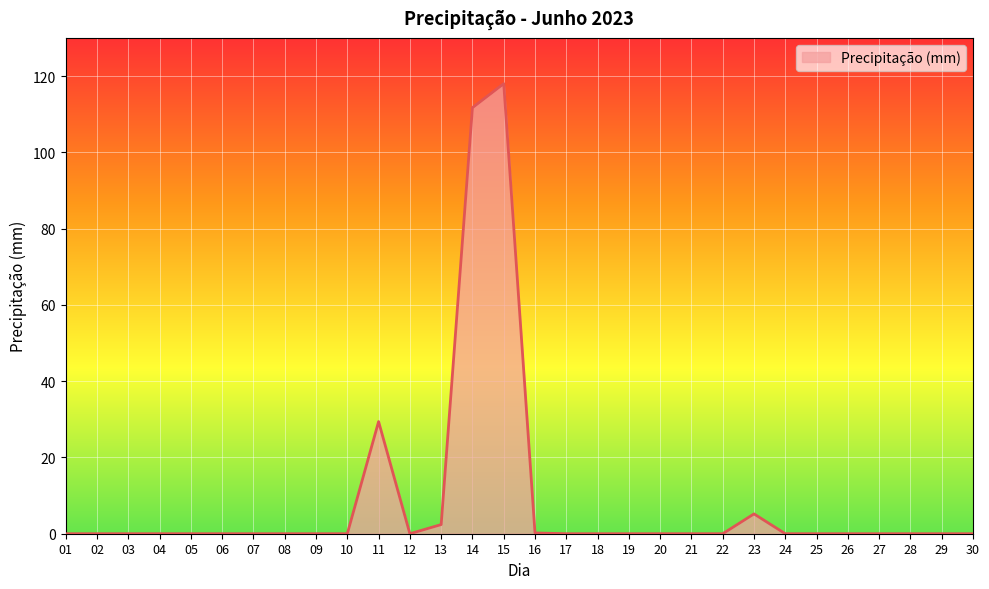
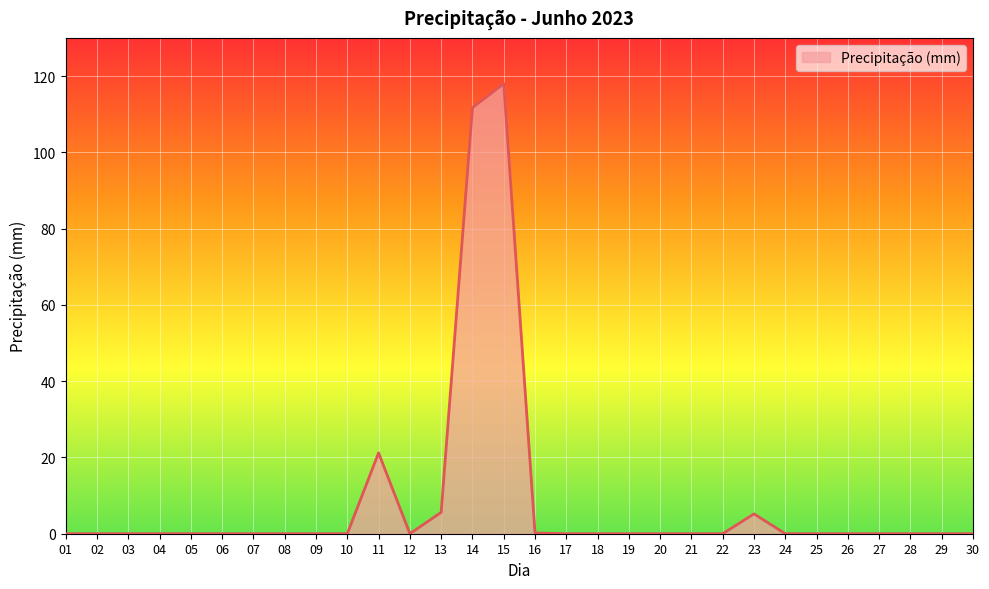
11: 29 -> 21
13: 2 -> 6
